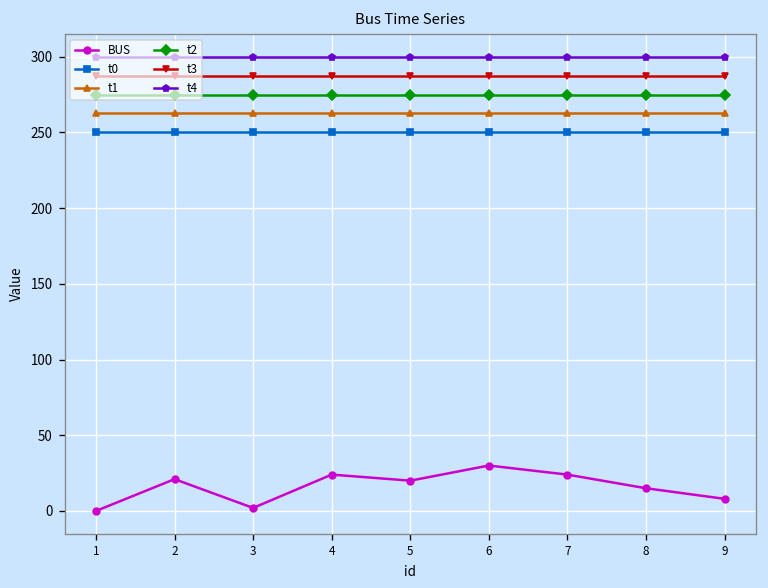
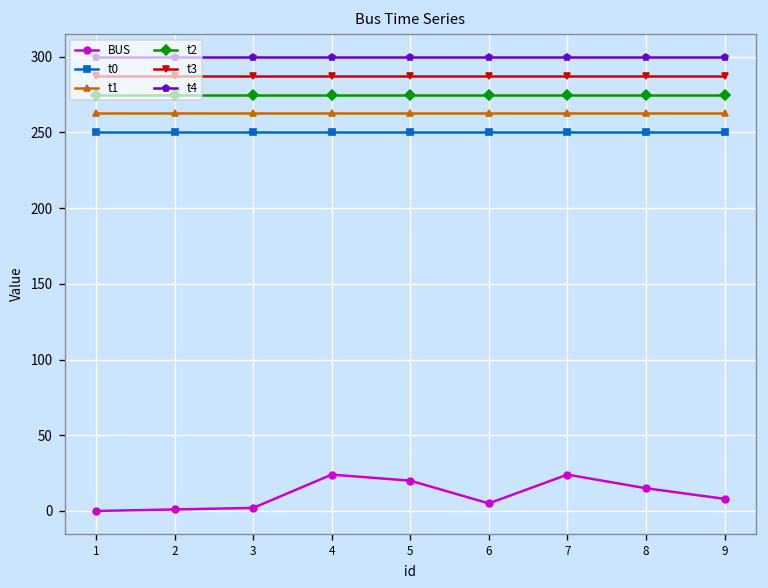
BUS, 2: 21 -> 1
BUS, 6: 30 -> 5
